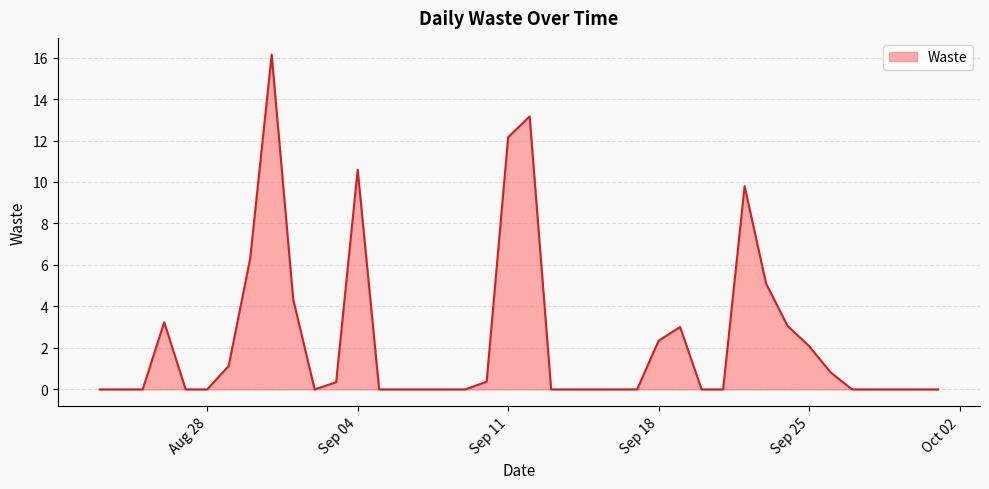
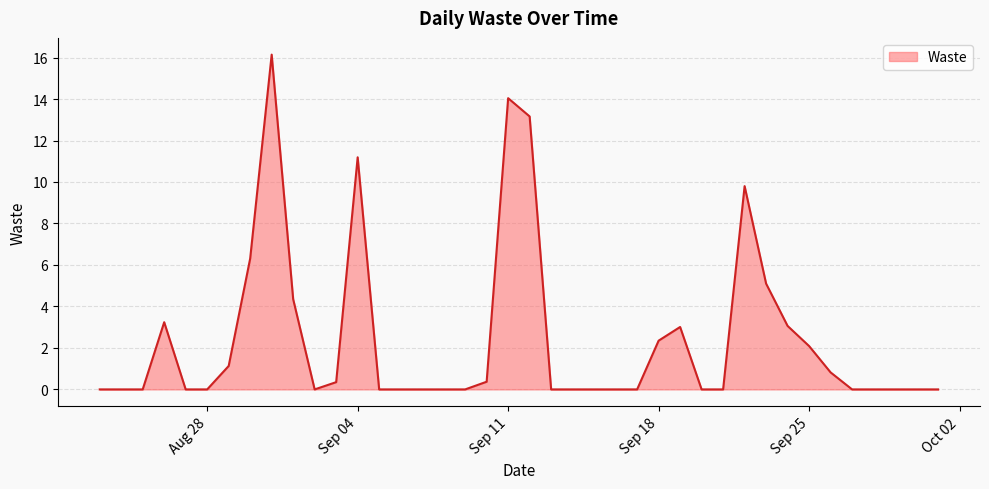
Sep 04: 10.6 -> 11.2
Sep 11: 12.2 -> 14.0
